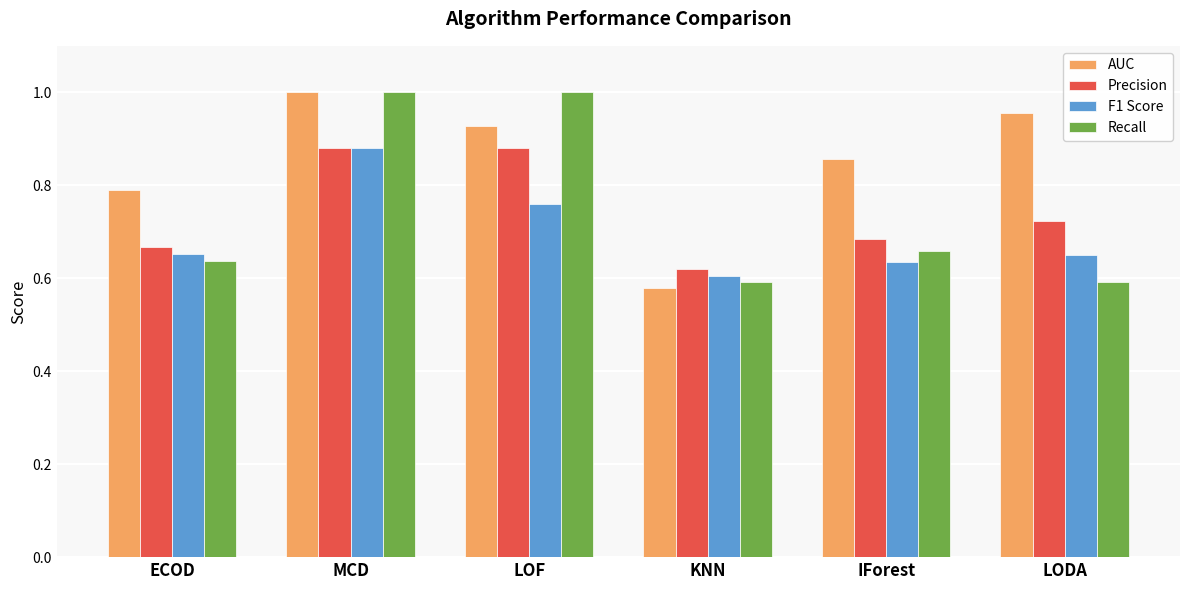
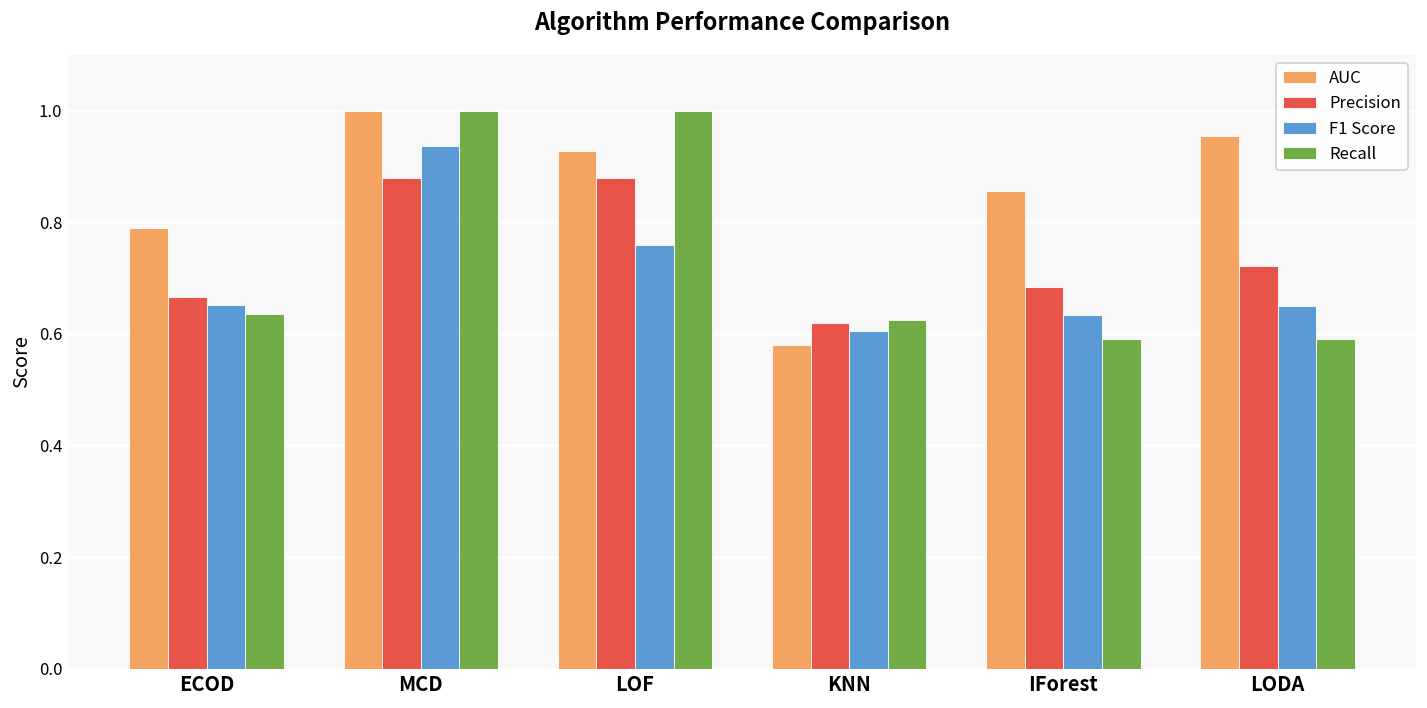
F1 Score, MCD: 0.88 -> 0.94
Recall, KNN: 0.59 -> 0.63
Recall, IForest: 0.66 -> 0.59
